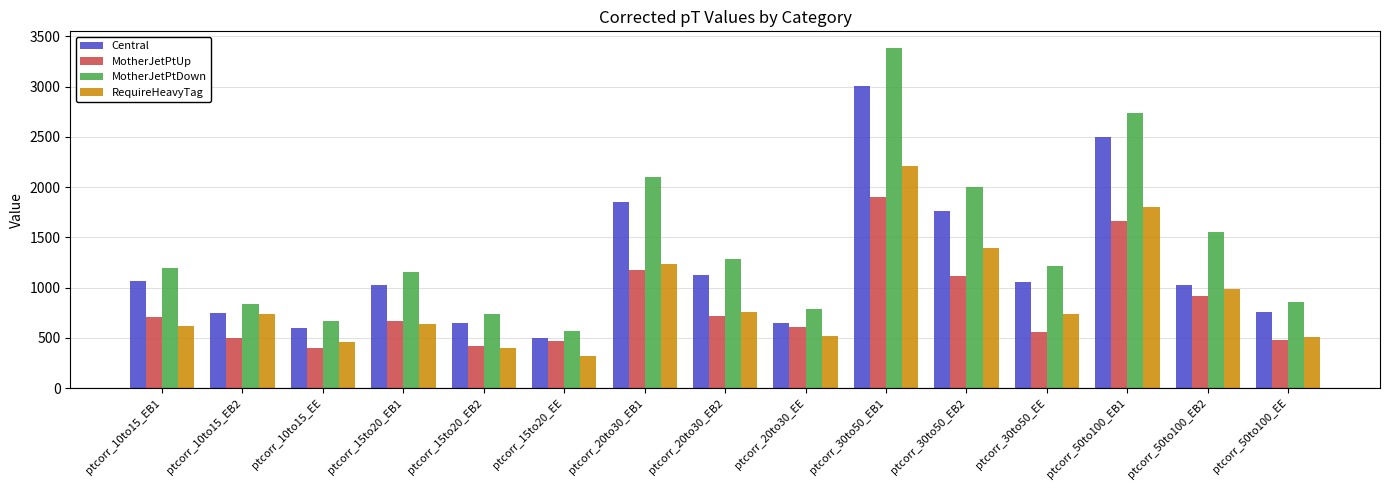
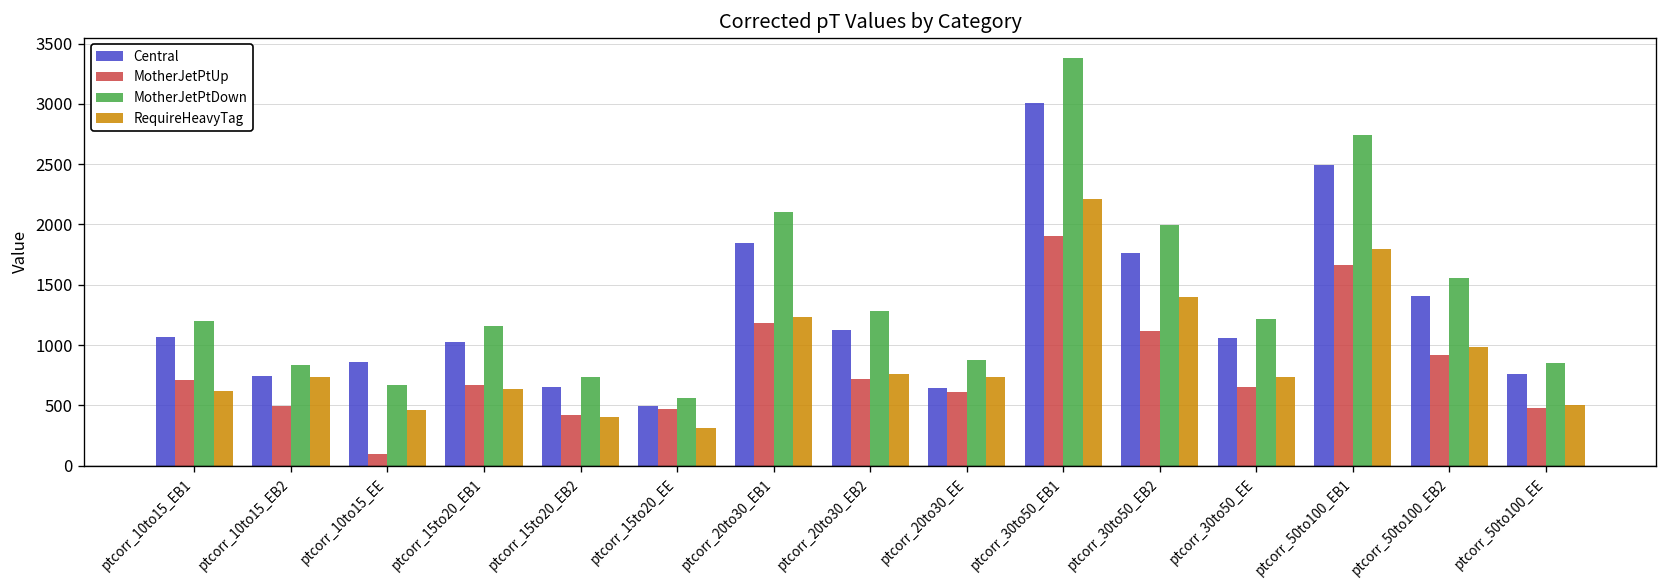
Central, ptcorr_10to15_EE: 590 -> 860
MotherJetPtUp, ptcorr_10to15_EE: 390 -> 90
MotherJetPtDown, ptcorr_20to30_EE: 790 -> 870
RequireHeavyTag, ptcorr_20to30_EE: 520 -> 740
MotherJetPtUp, ptcorr_30to50_EE: 560 -> 650
Central, ptcorr_50to100_EB2: 1030 -> 1410
